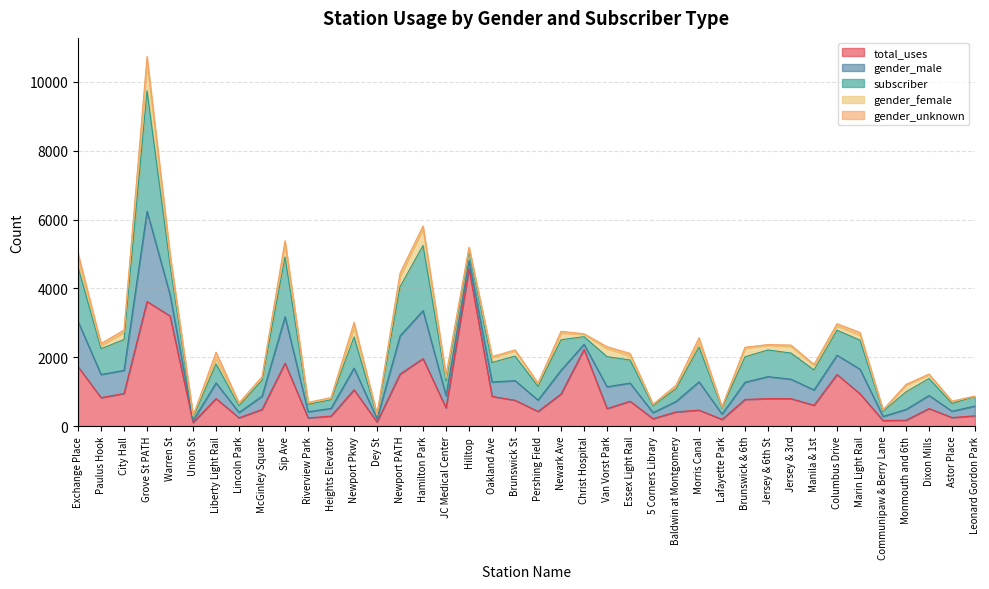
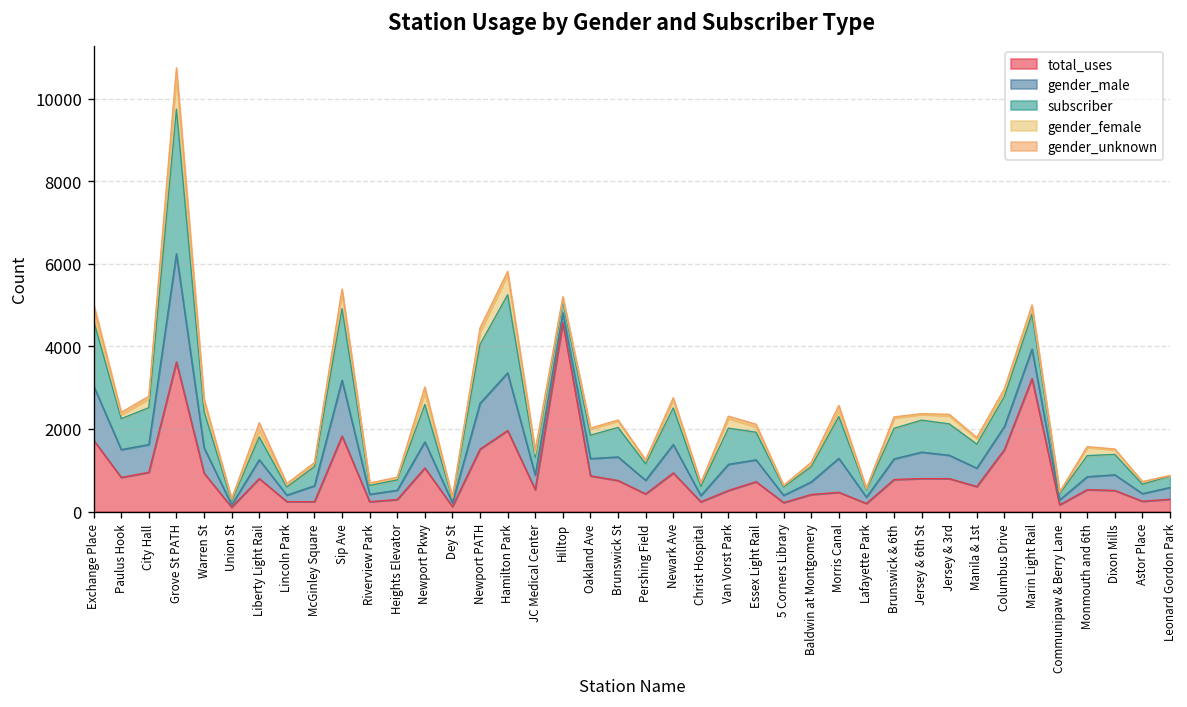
total_uses, Warren St: 3200 -> 900
total_uses, McGinley Square: 500 -> 200
total_uses, Christ Hospital: 2200 -> 200
total_uses, Marin Light Rail: 900 -> 3200
total_uses, Monmouth and 6th: 200 -> 500
